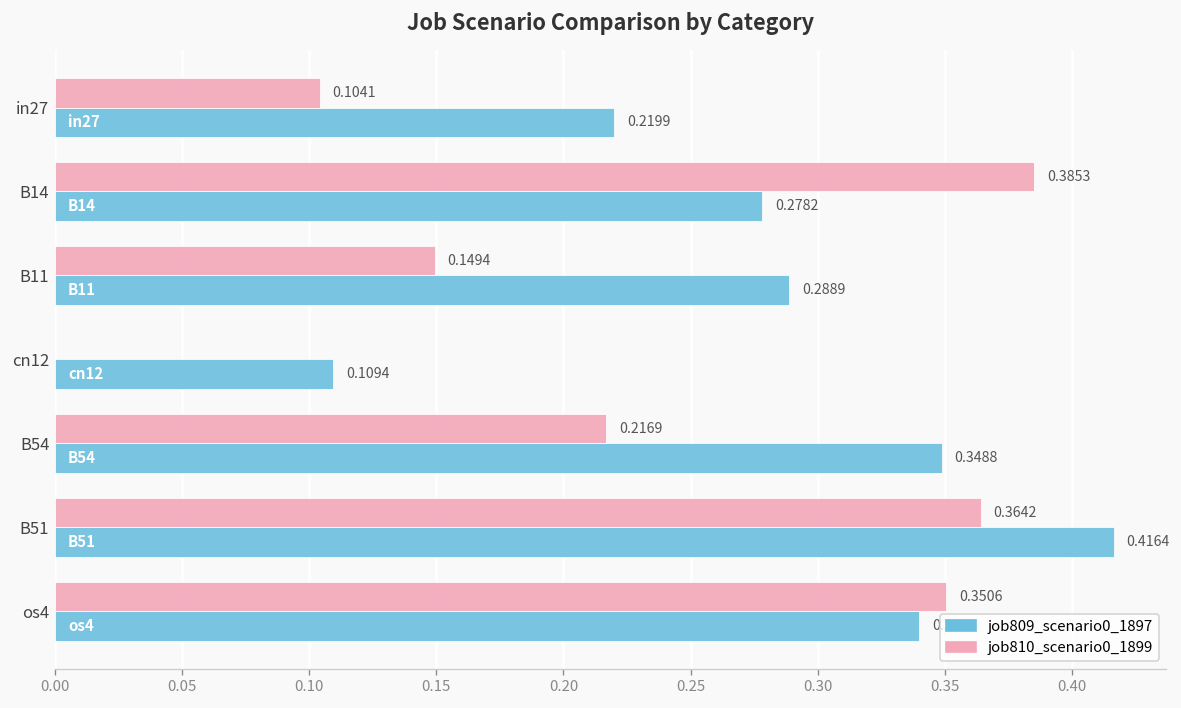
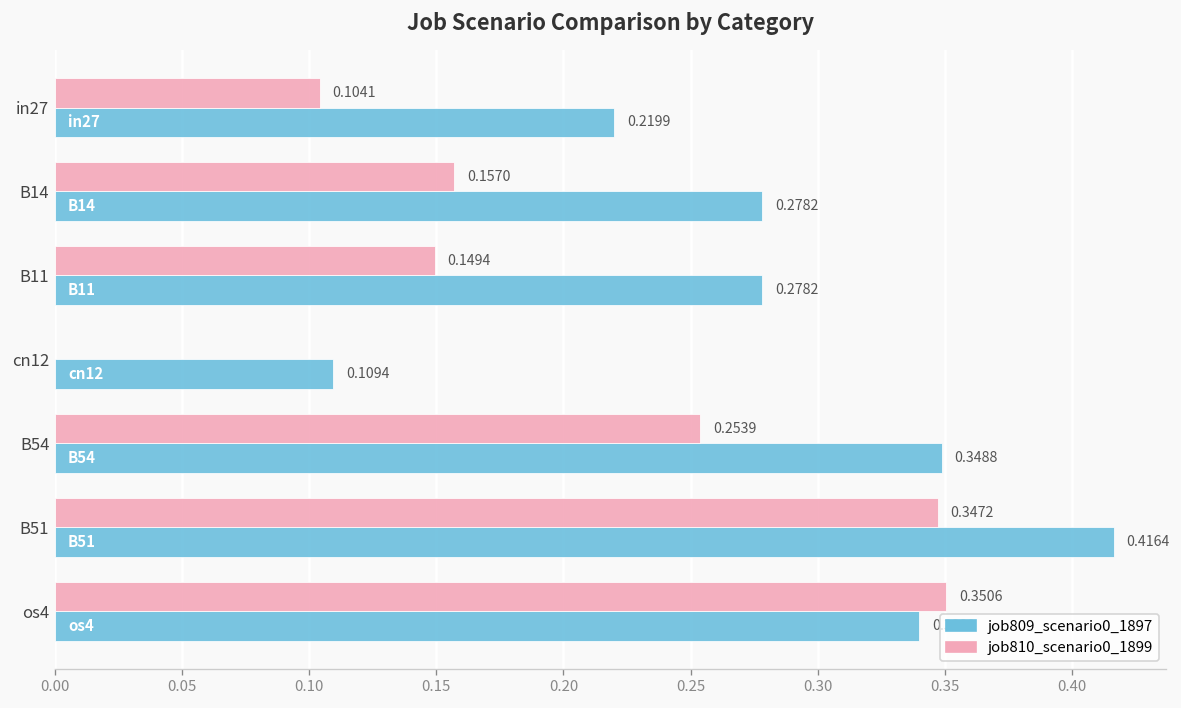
job810_scenario0_1899, B14: 0.3853 -> 0.1570
job809_scenario0_1897, B11: 0.2889 -> 0.2782
job810_scenario0_1899, B54: 0.2169 -> 0.2539
job810_scenario0_1899, B51: 0.3642 -> 0.3472
